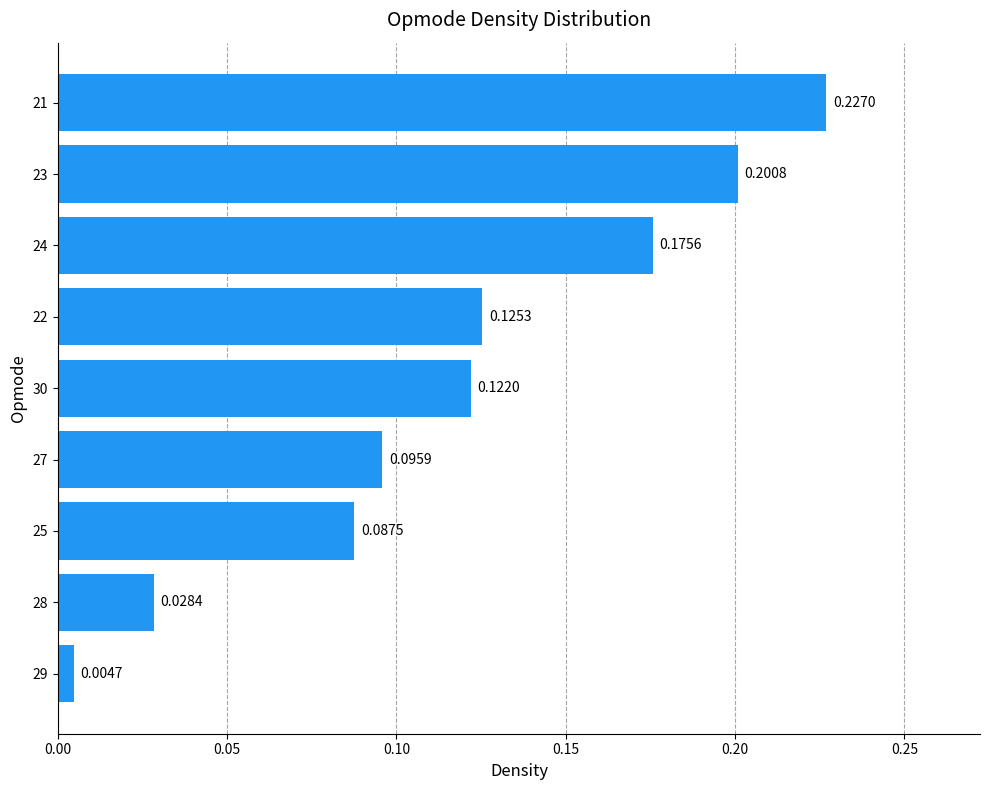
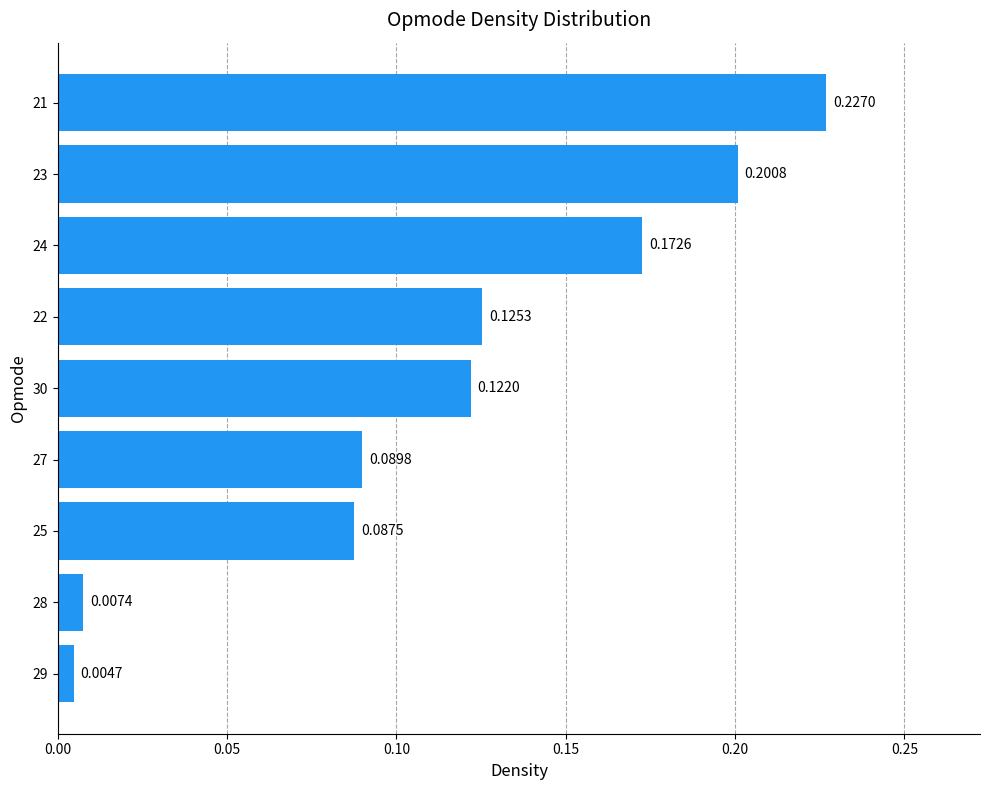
24: 0.1756 -> 0.1726
27: 0.0959 -> 0.0898
28: 0.0284 -> 0.0074
